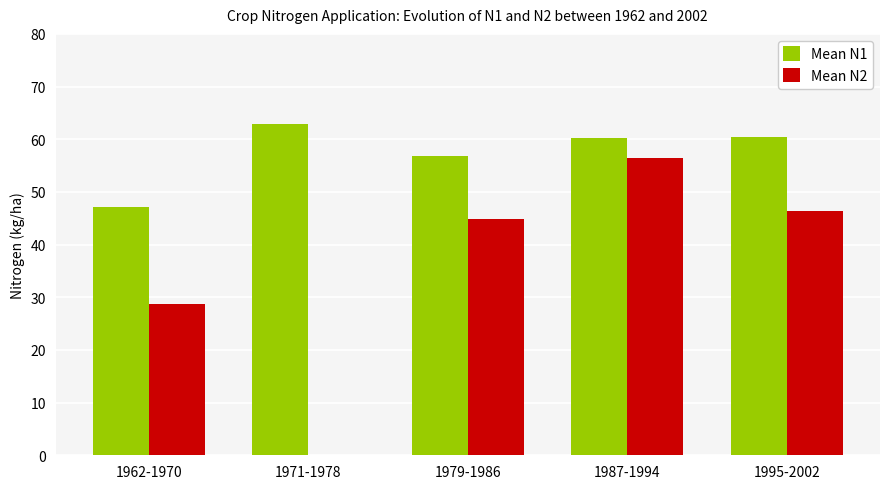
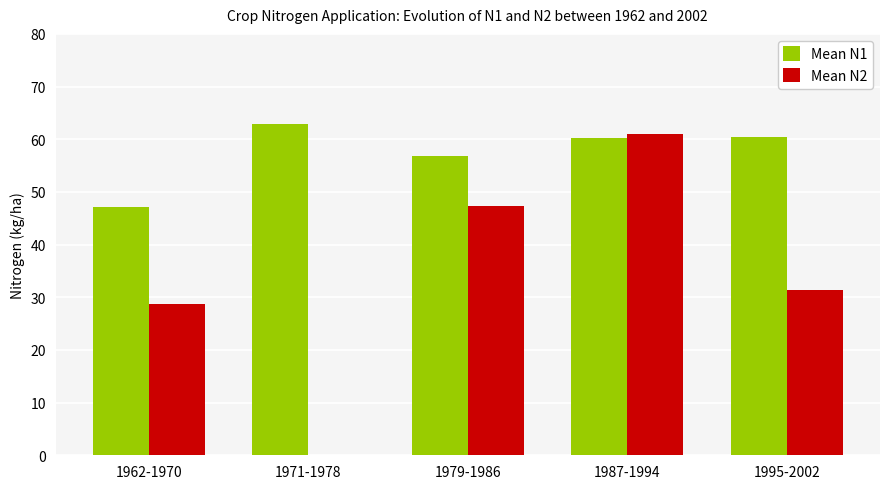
Mean N2, 1979-1986: 45 -> 47
Mean N2, 1987-1994: 57 -> 61
Mean N2, 1995-2002: 46 -> 31
